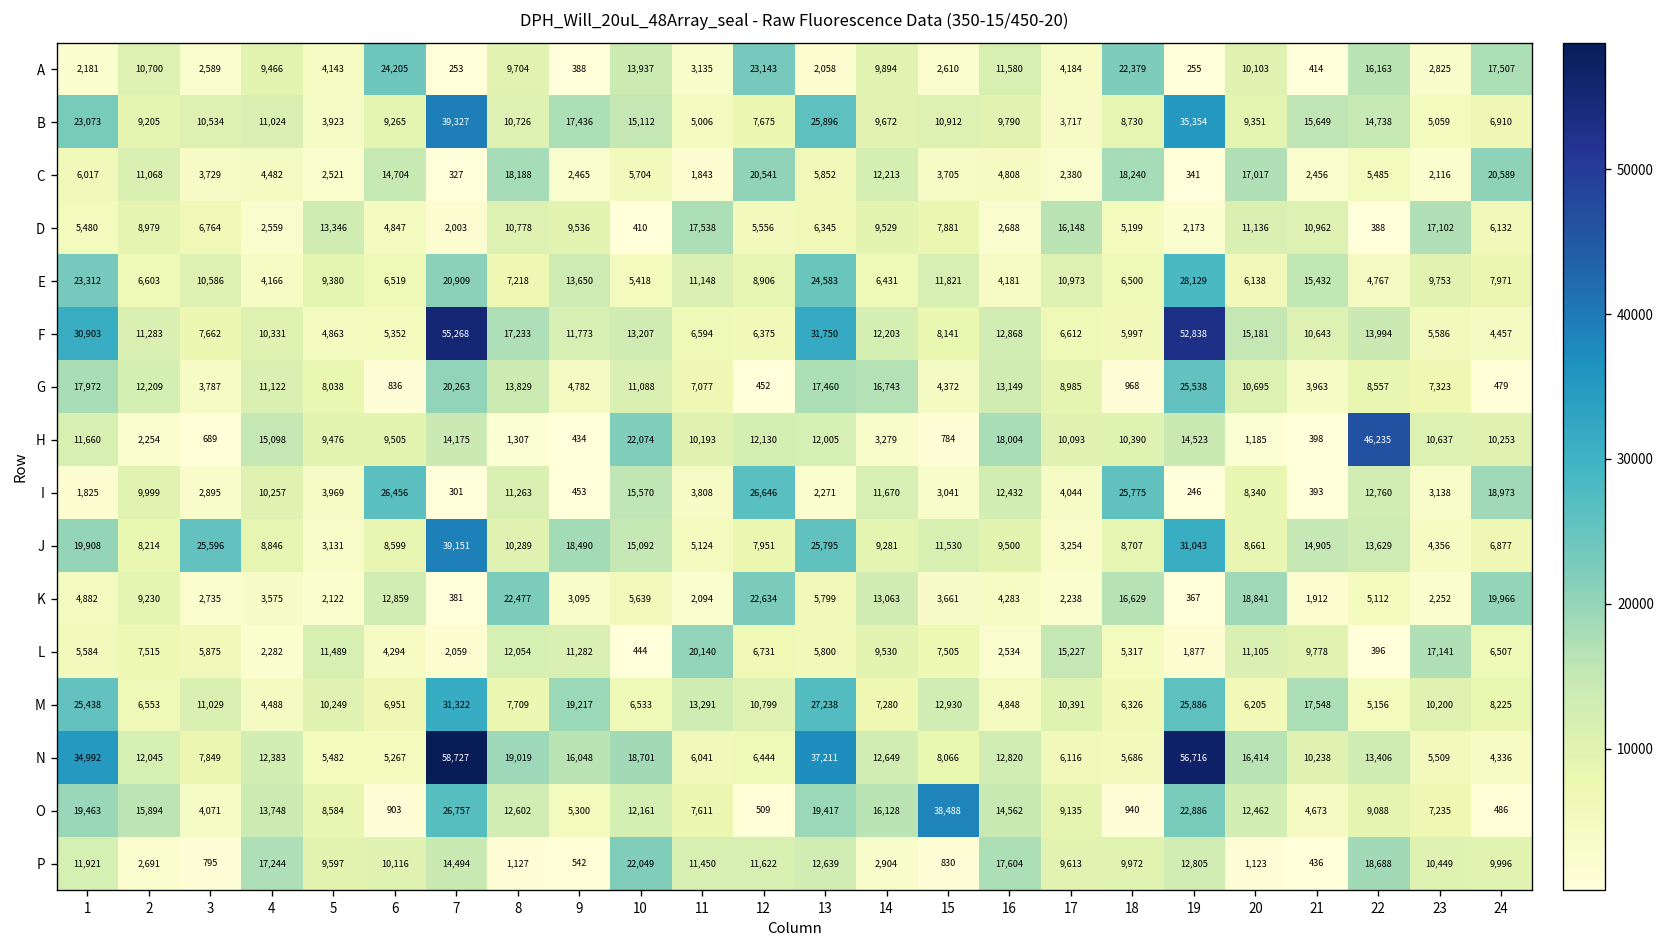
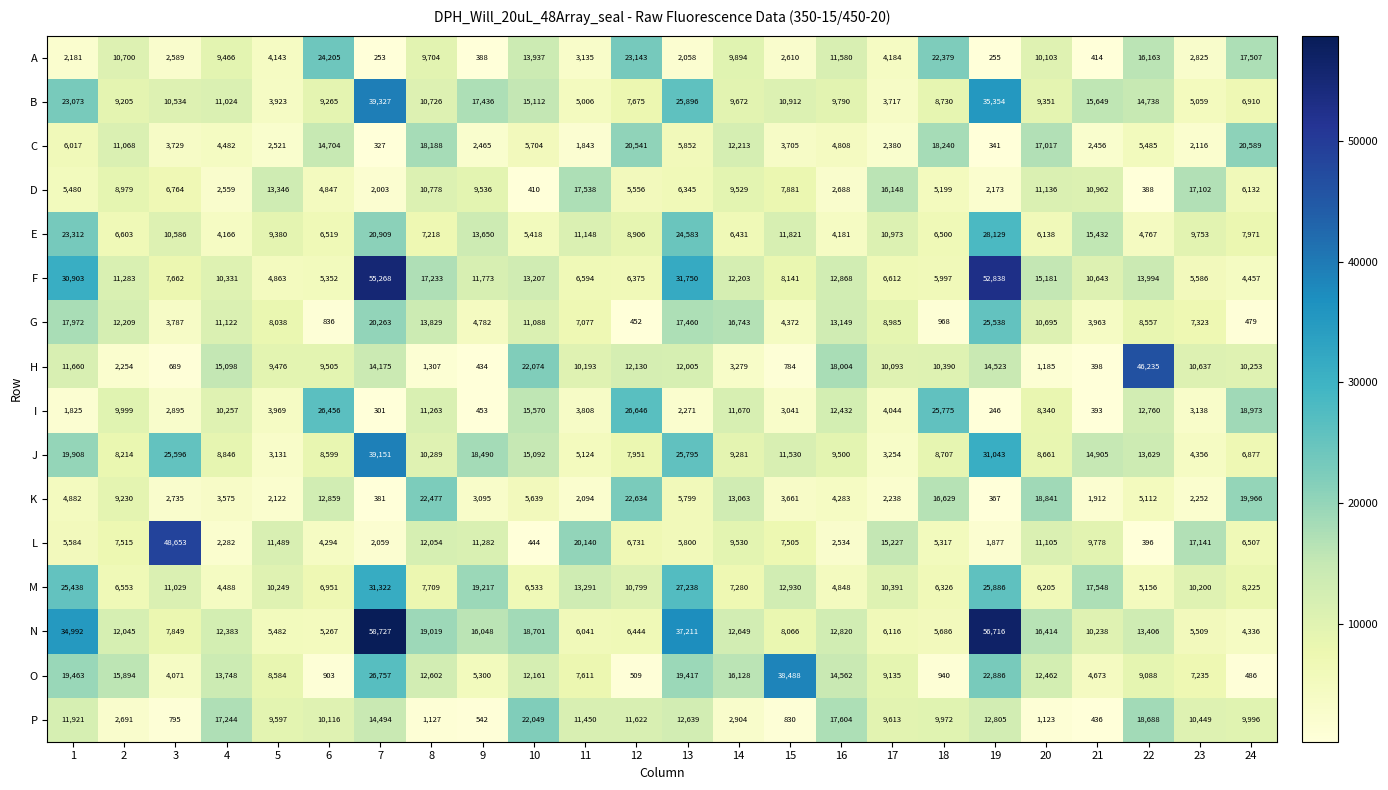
L, 3: 5,875 -> 48,653
